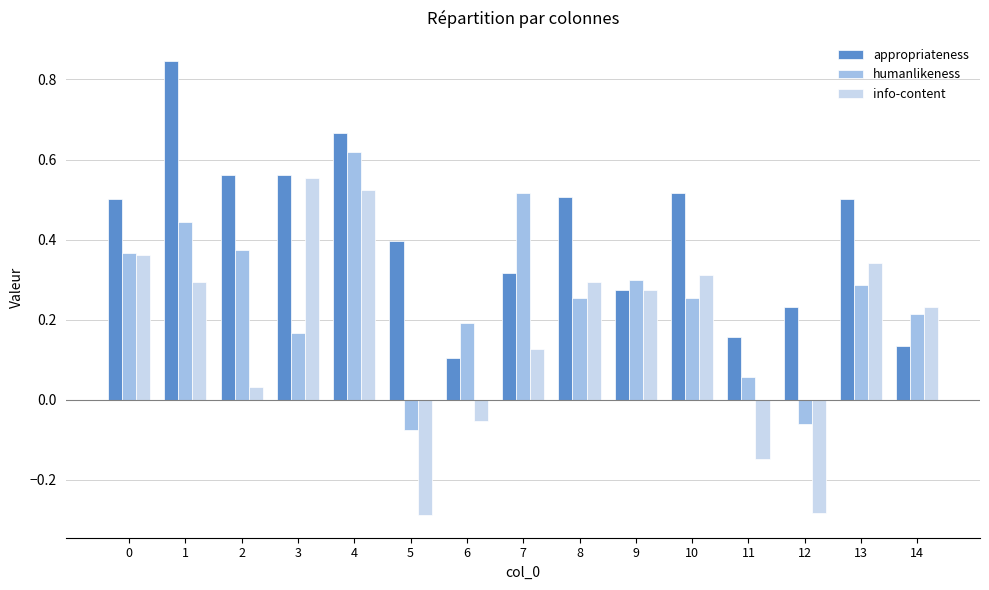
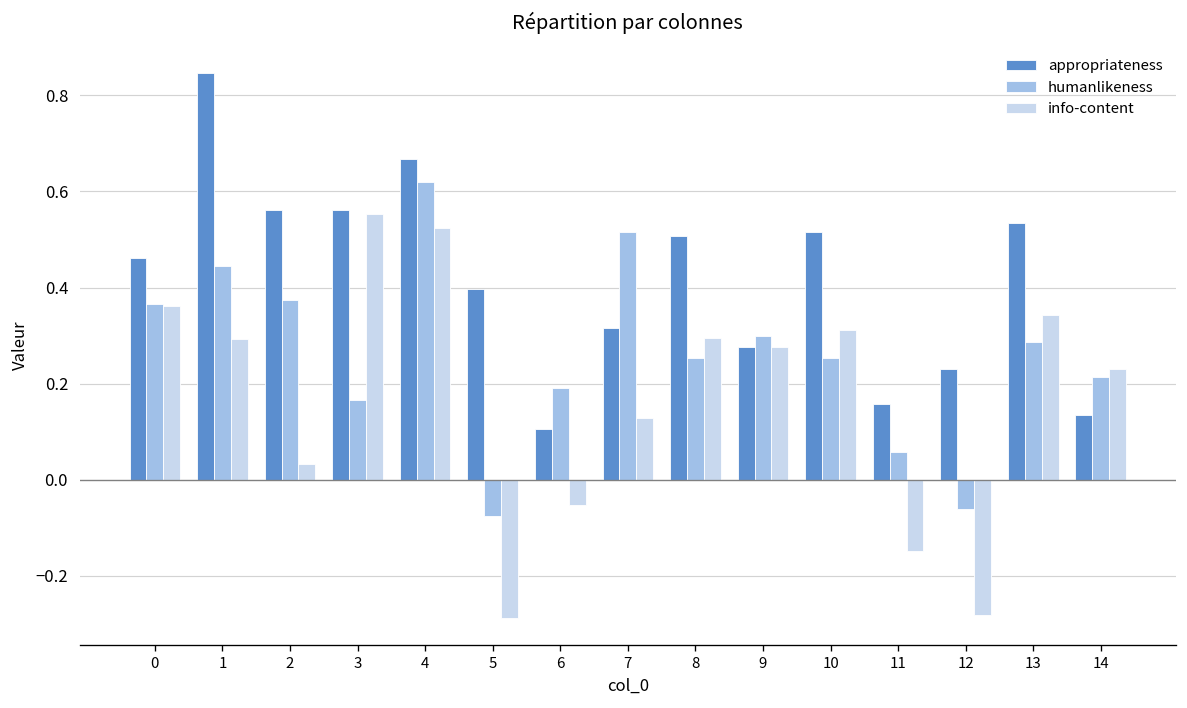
appropriateness, 0: 0.50 -> 0.46
appropriateness, 13: 0.50 -> 0.53
